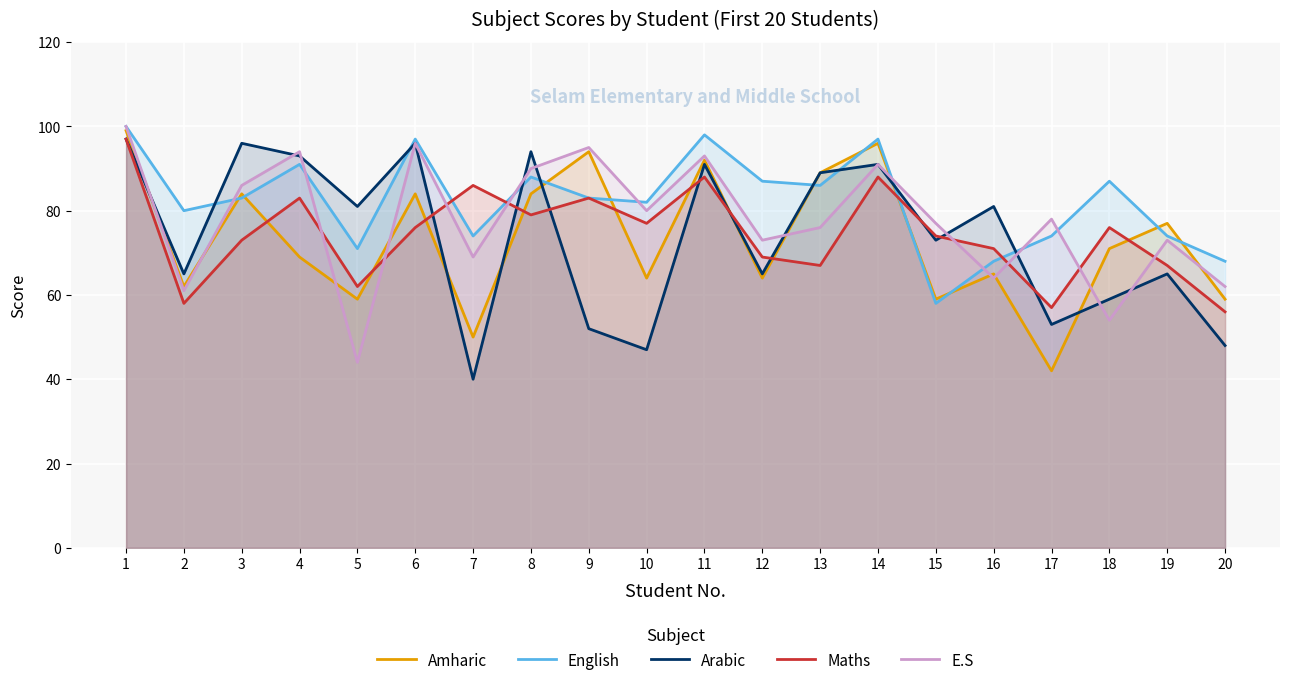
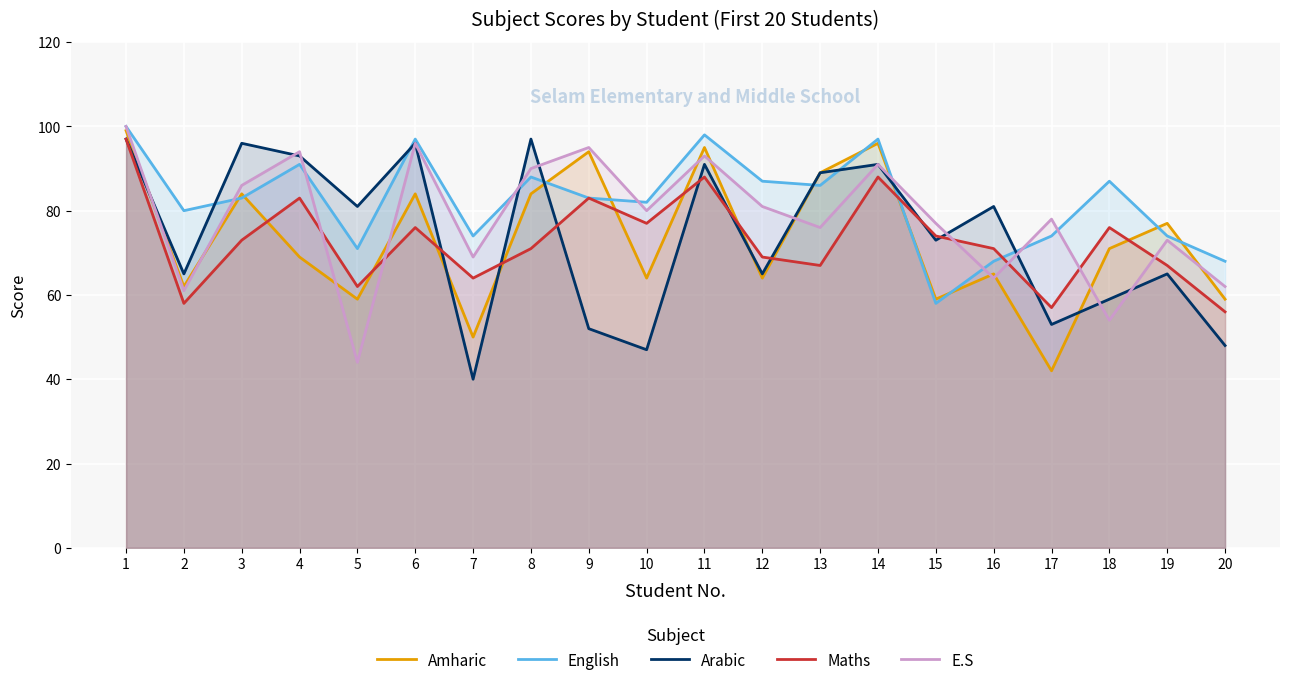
Maths, 7: 86 -> 64
Arabic, 8: 94 -> 97
Maths, 8: 79 -> 71
Amharic, 11: 92 -> 95
E.S, 12: 73 -> 81
